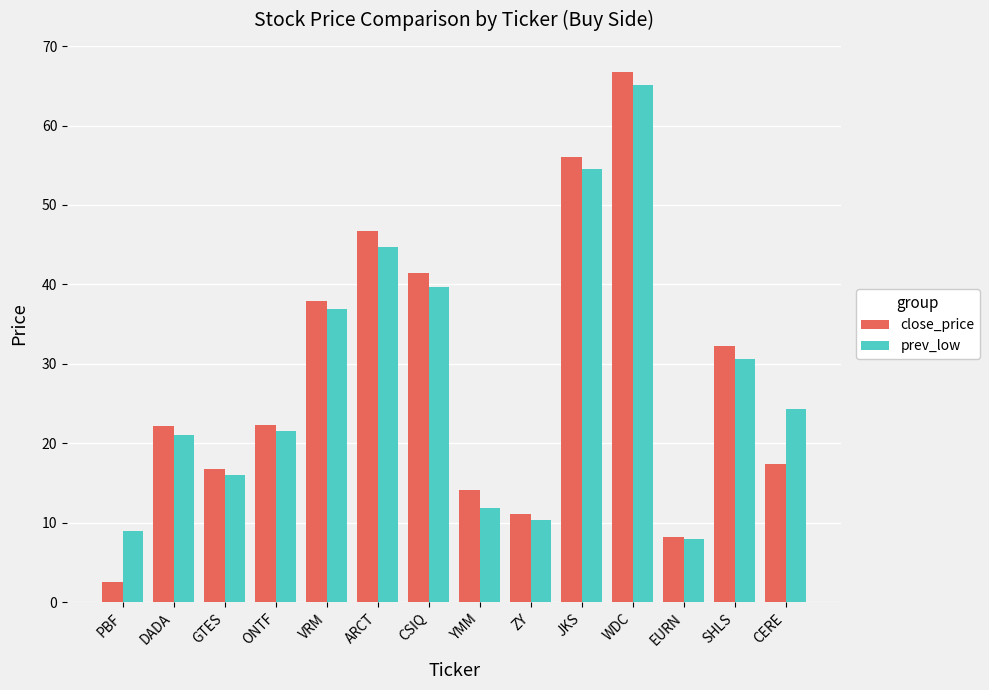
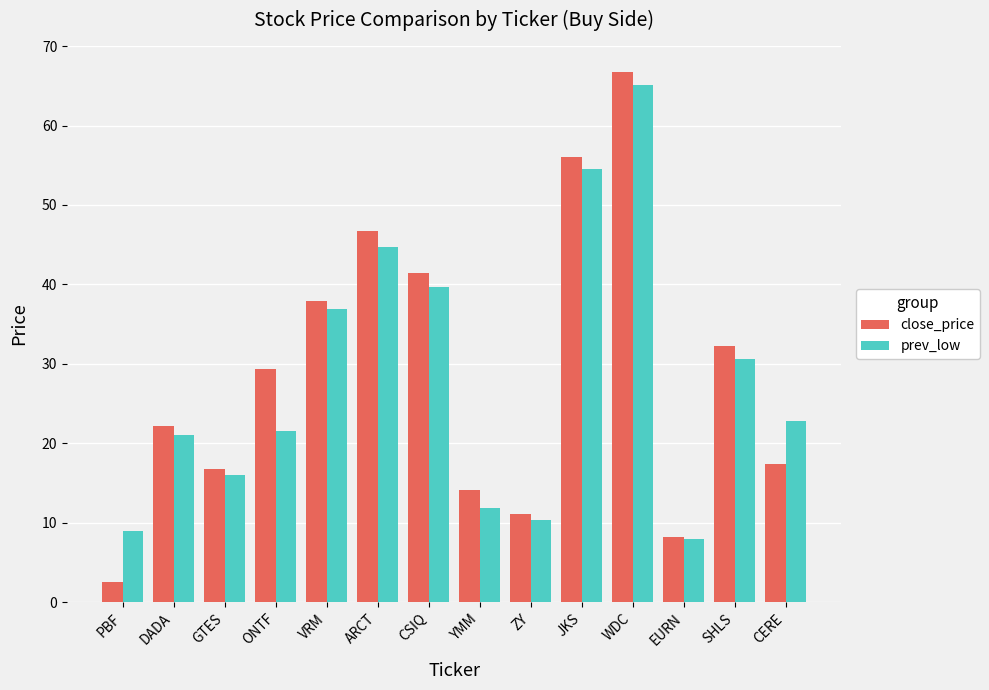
close_price, ONTF: 22 -> 29
prev_low, CERE: 24 -> 23
